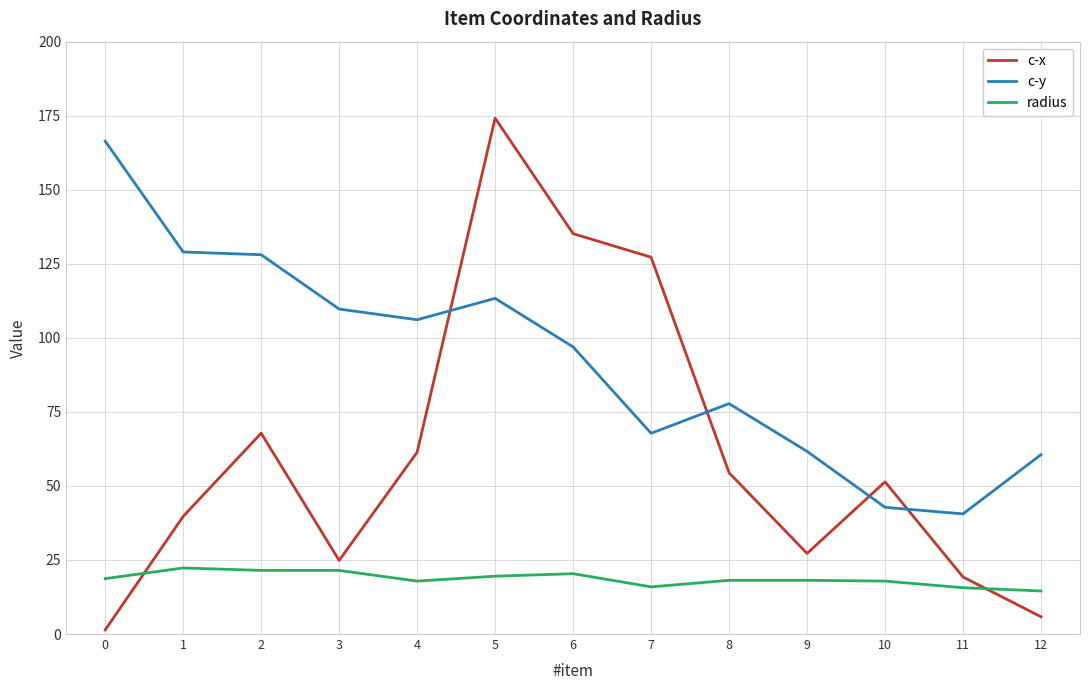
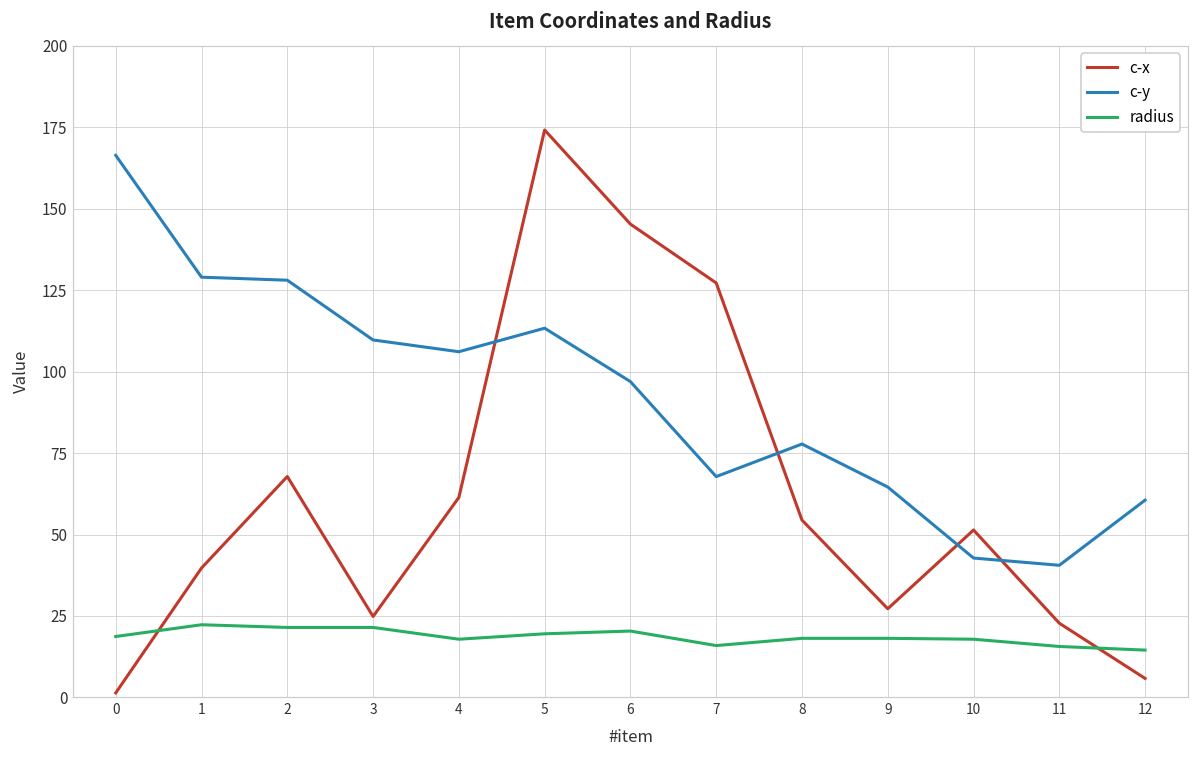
c-x, 6: 135 -> 145
c-y, 9: 62 -> 65
c-x, 11: 19 -> 23
